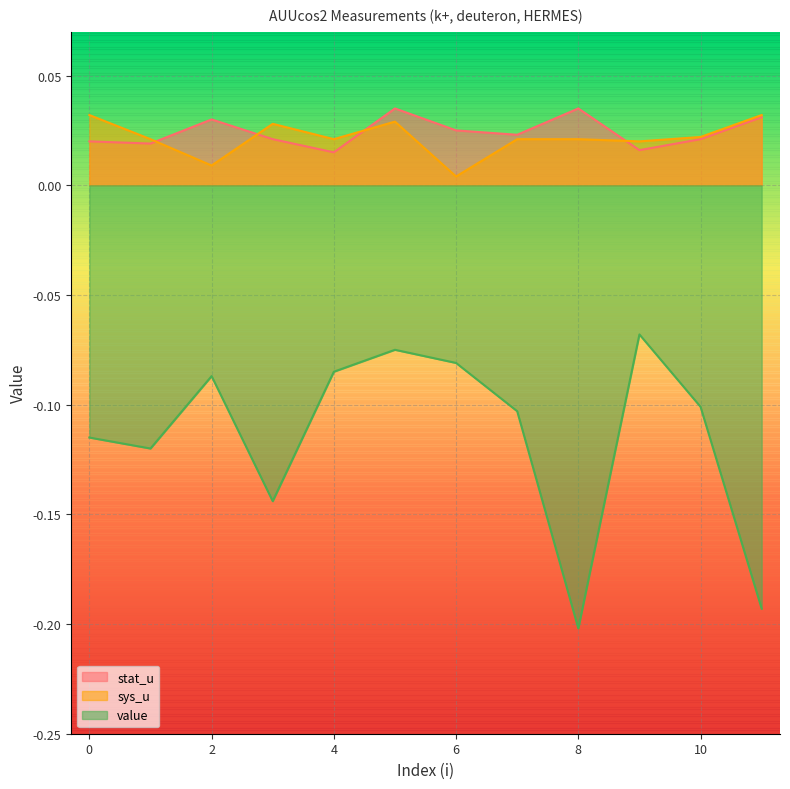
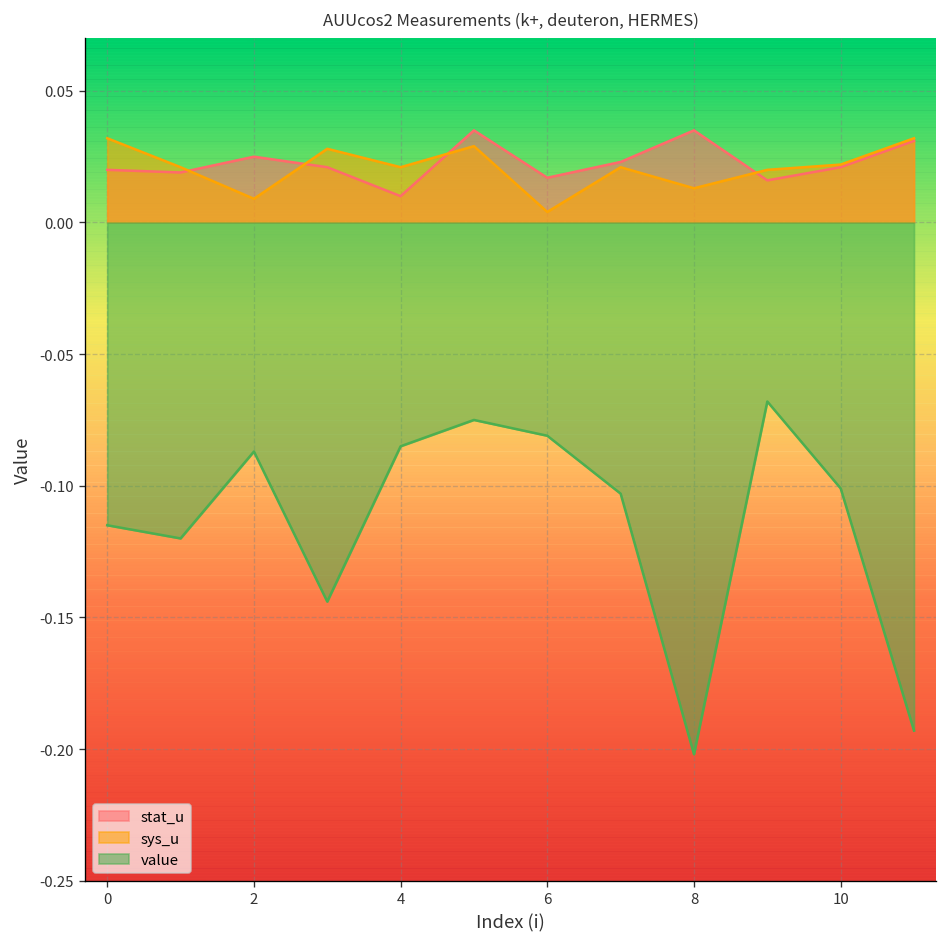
stat_u, 2: 0.030 -> 0.025
stat_u, 4: 0.015 -> 0.010
stat_u, 6: 0.025 -> 0.017
sys_u, 8: 0.021 -> 0.013
